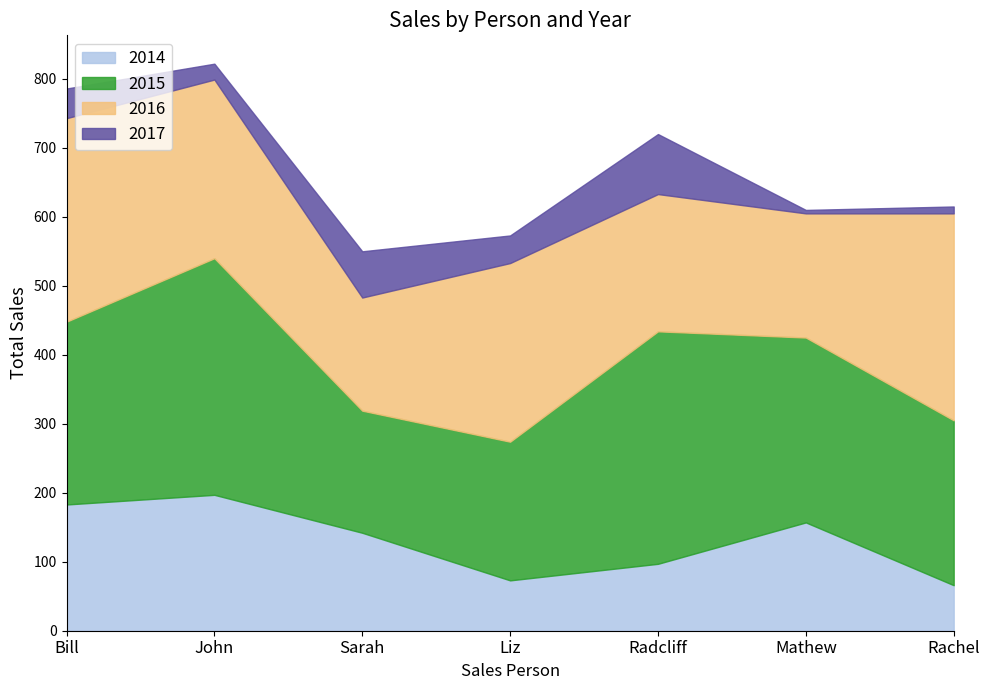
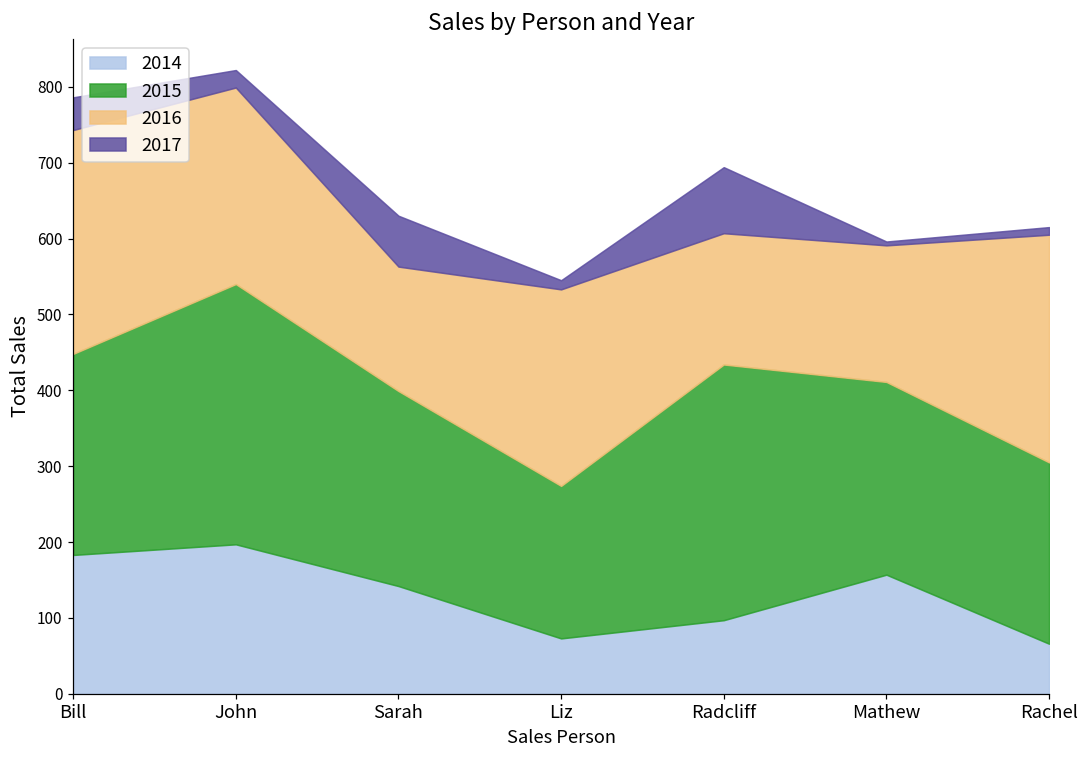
2015, Sarah: 180 -> 260
2017, Liz: 40 -> 10
2016, Radcliff: 200 -> 170
2015, Mathew: 270 -> 250
